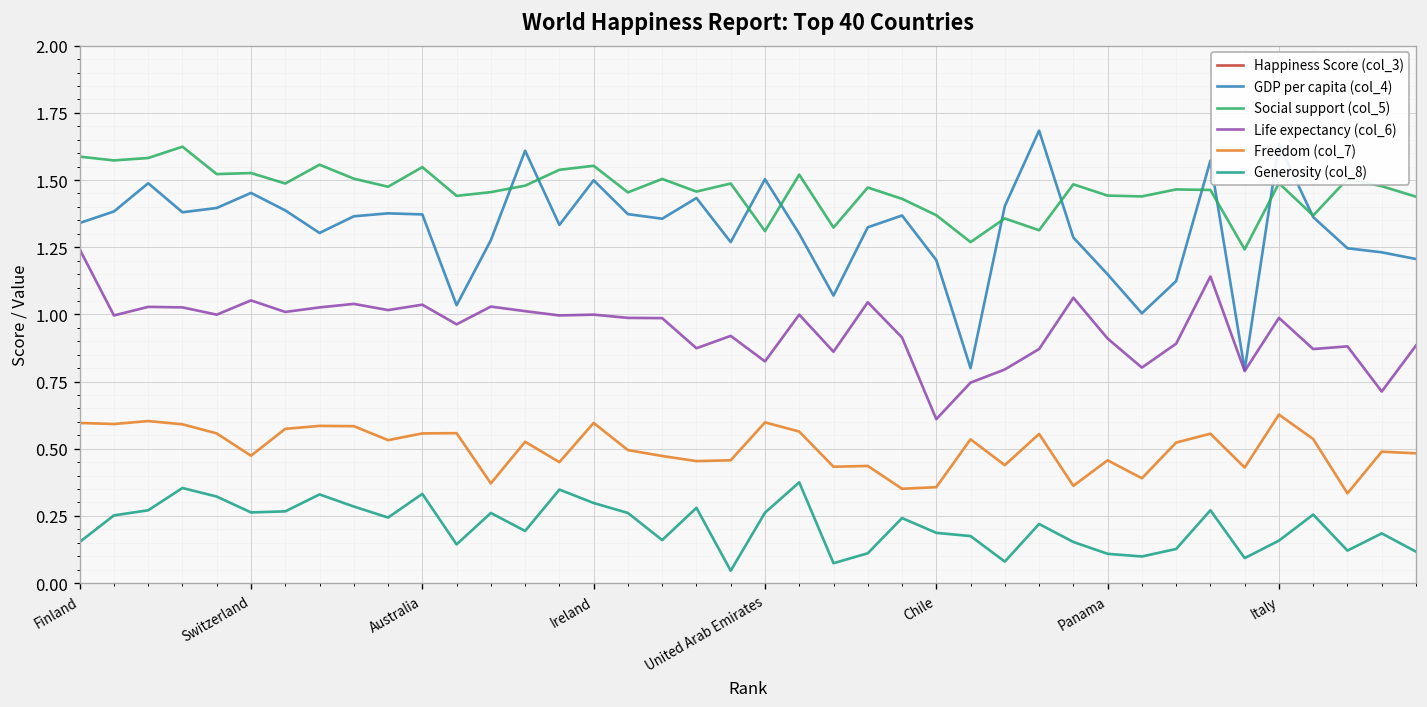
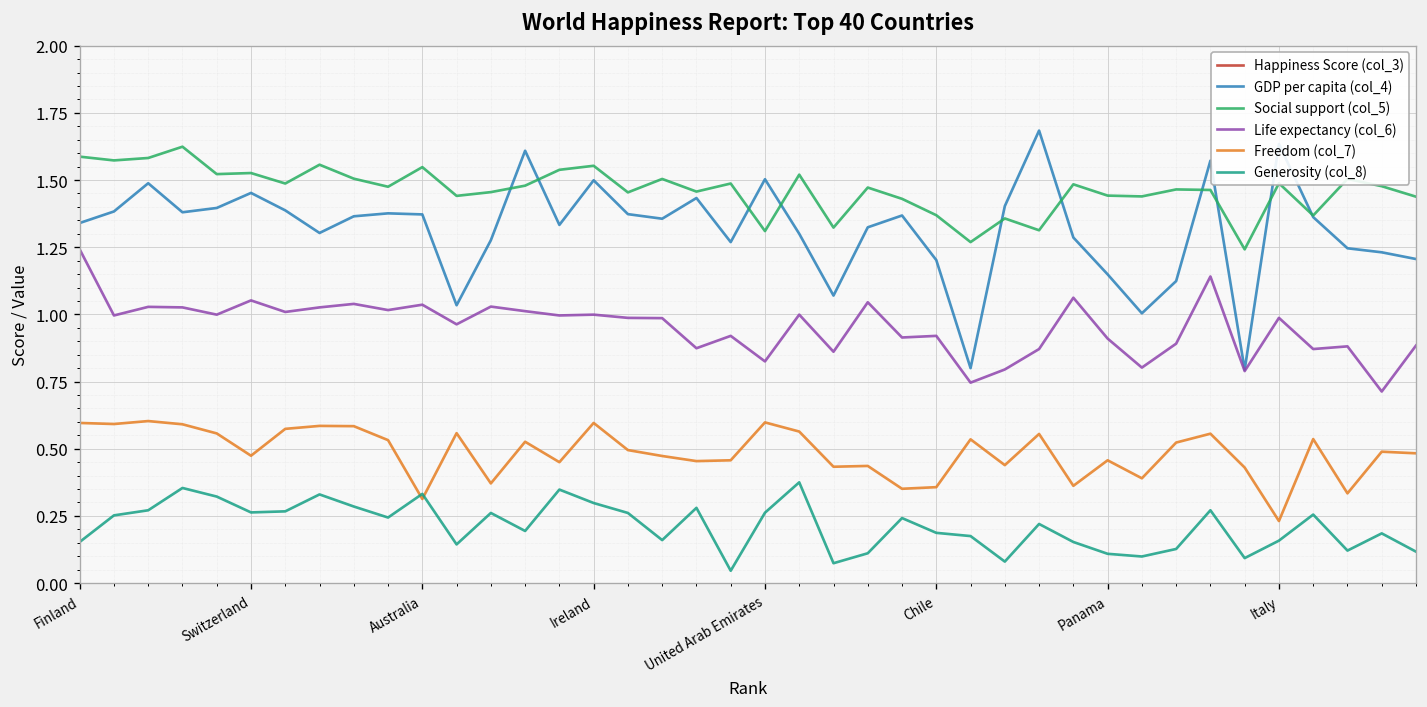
Freedom (col_7), Australia: 0.56 -> 0.31
Life expectancy (col_6), Chile: 0.61 -> 0.92
Freedom (col_7), Italy: 0.63 -> 0.23
